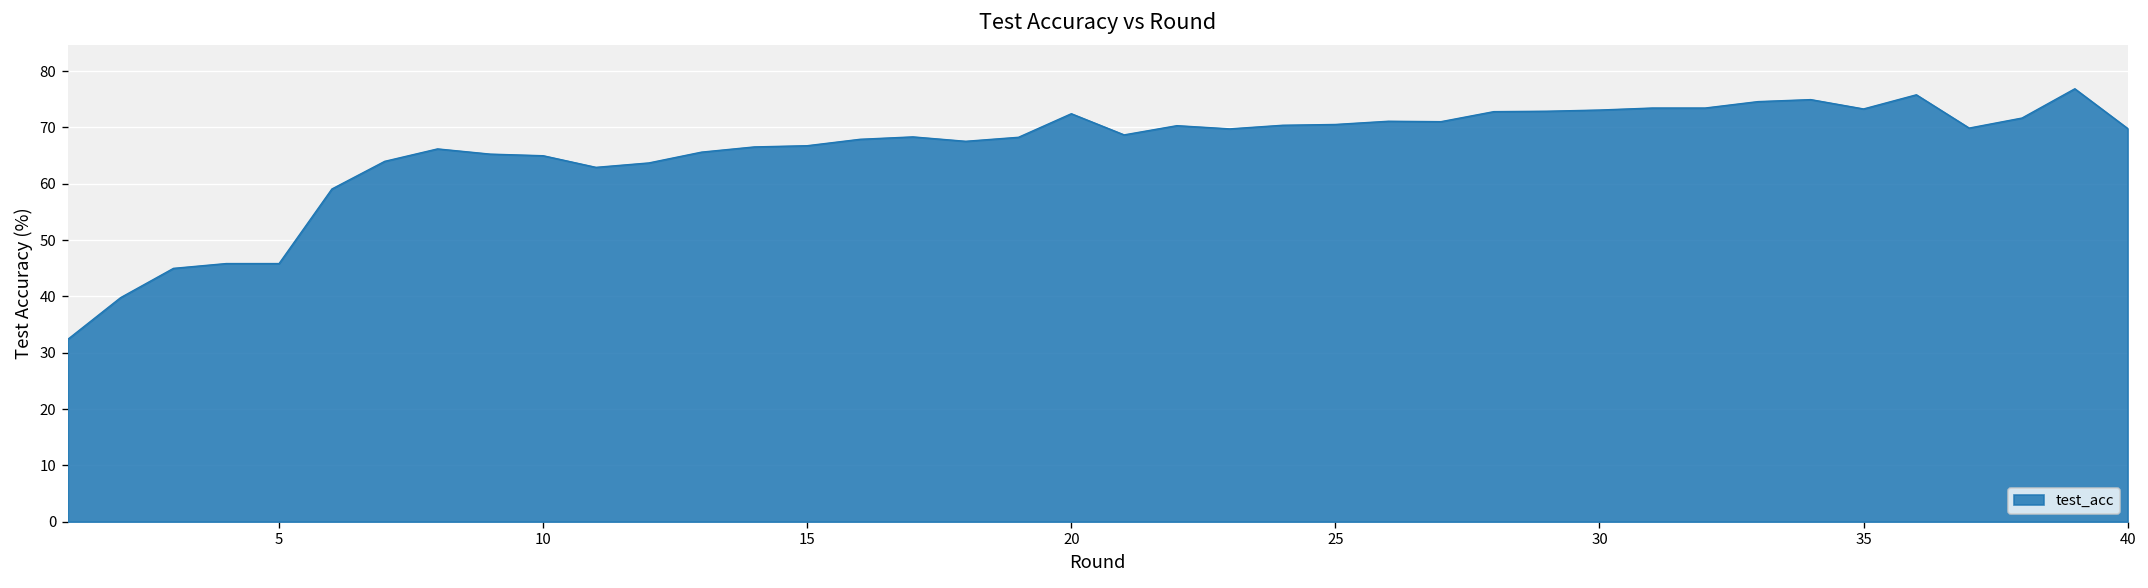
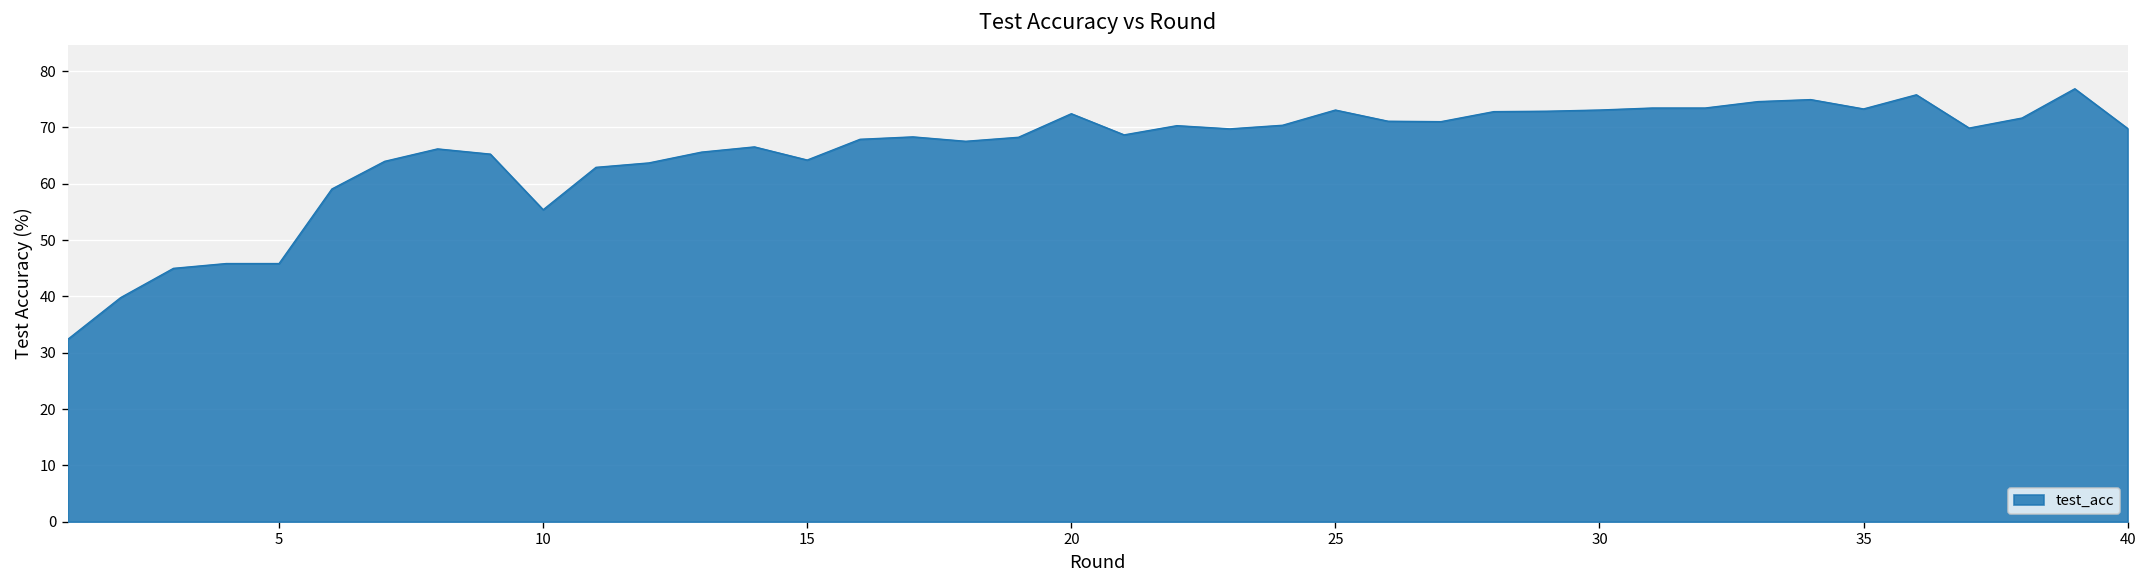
10: 65 -> 55
15: 67 -> 64
25: 71 -> 73
